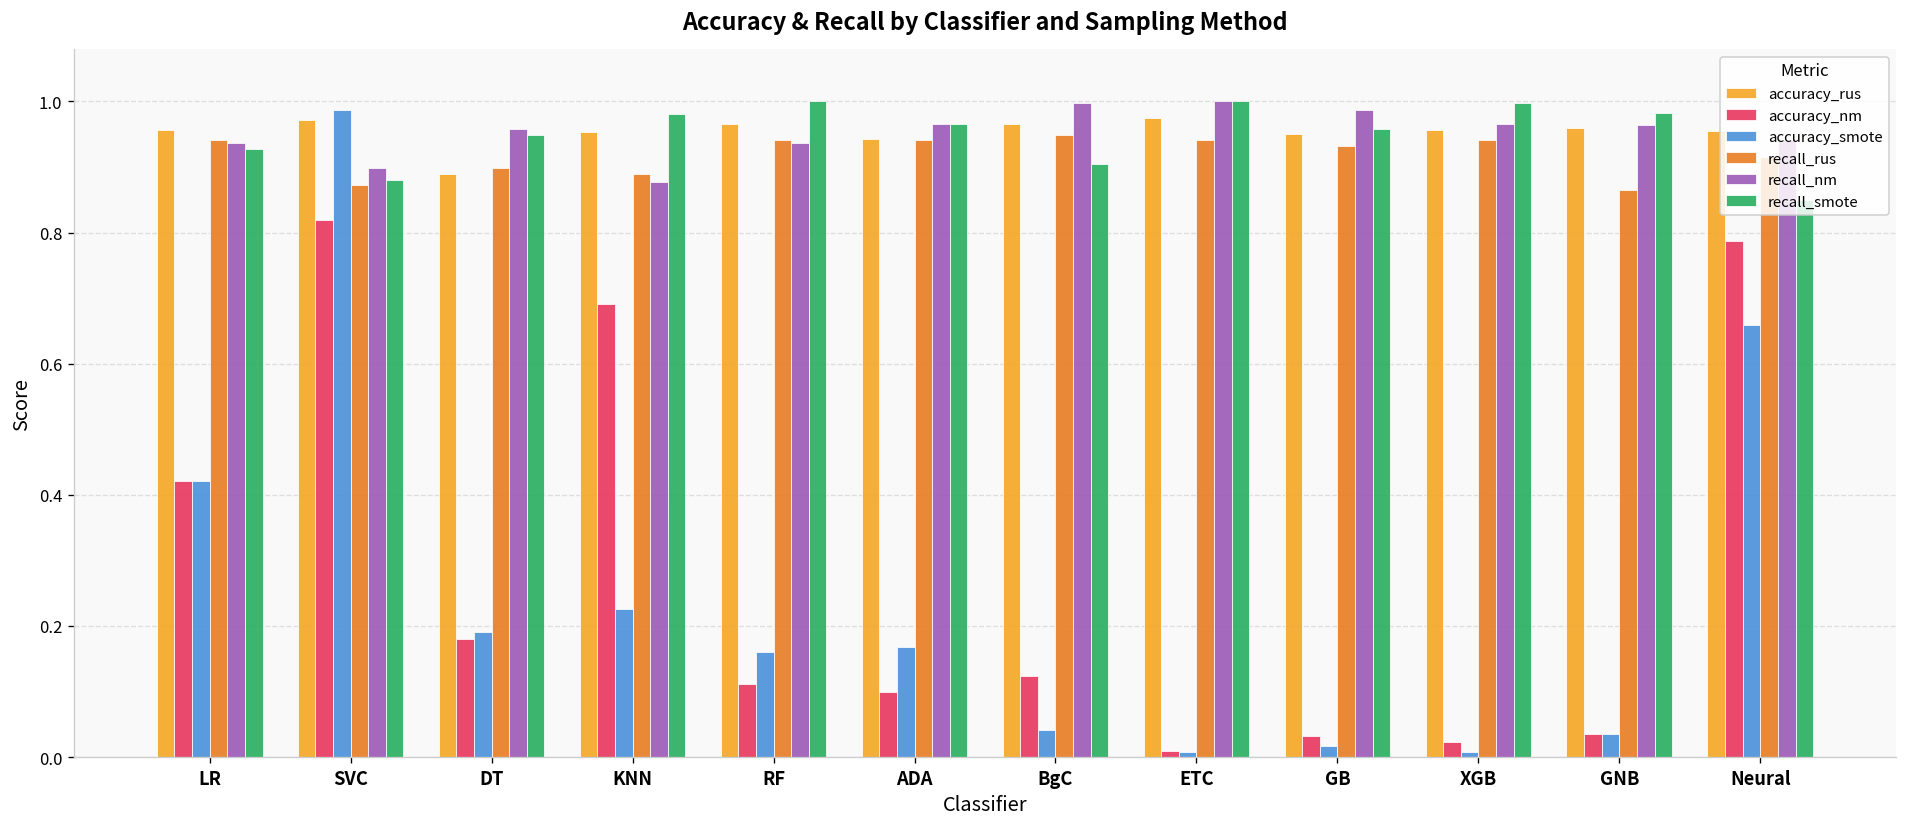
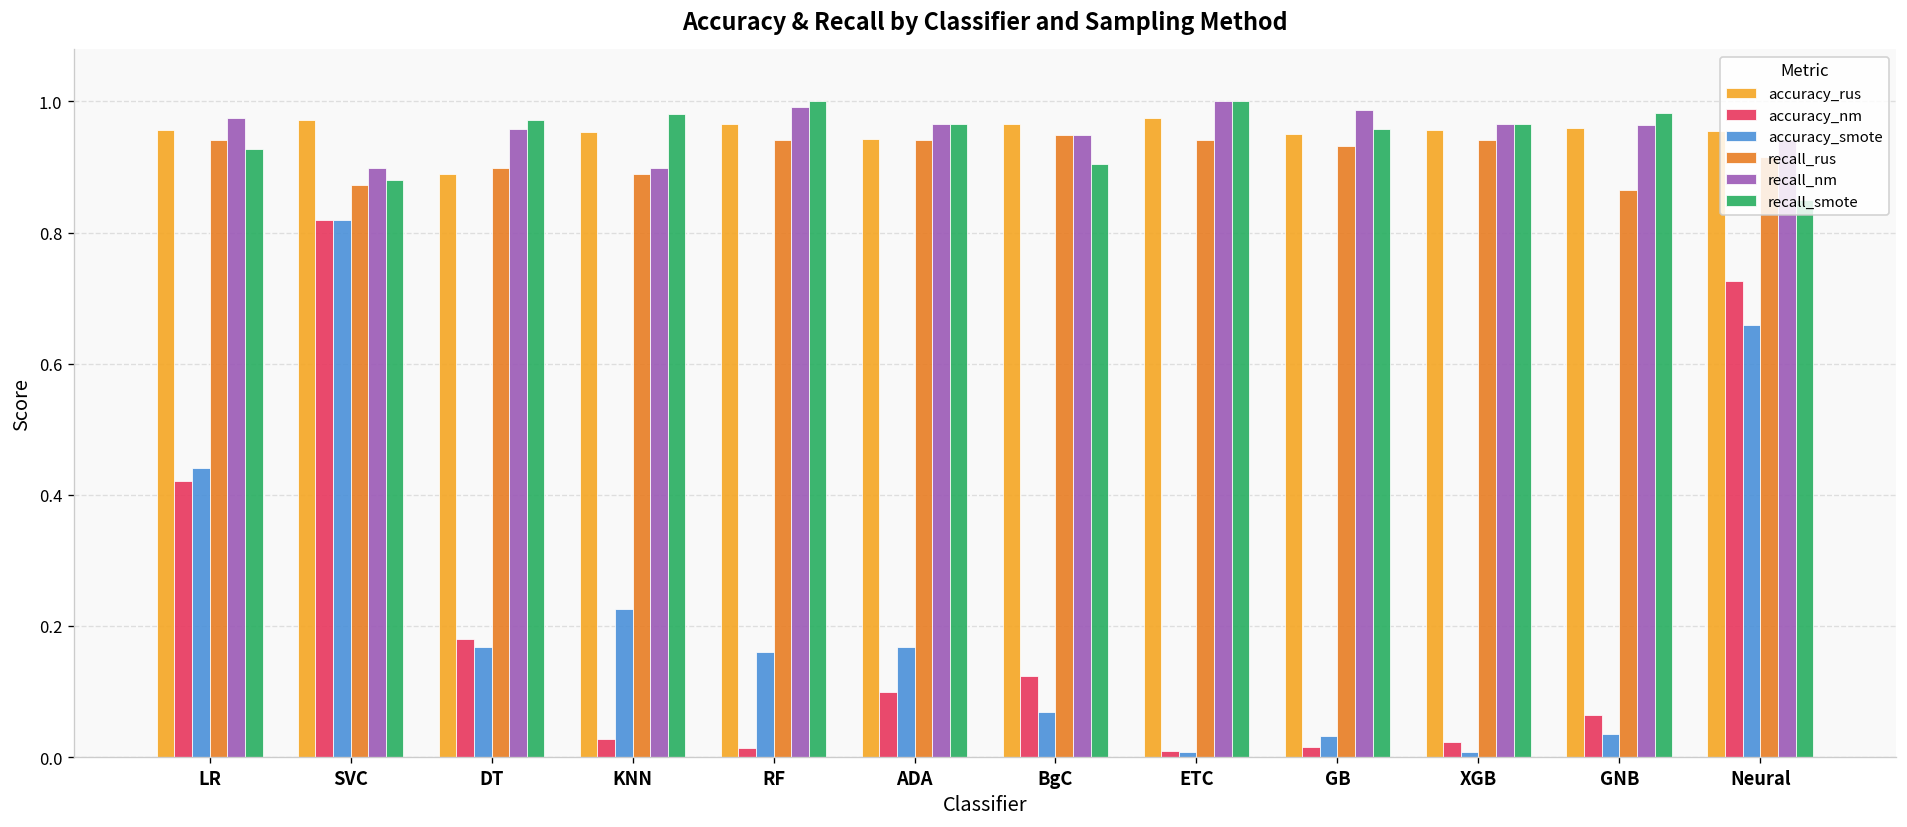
accuracy_smote, LR: 0.42 -> 0.44
recall_nm, LR: 0.94 -> 0.97
accuracy_smote, SVC: 0.99 -> 0.82
accuracy_smote, DT: 0.19 -> 0.17
recall_smote, DT: 0.95 -> 0.97
accuracy_nm, KNN: 0.69 -> 0.03
recall_nm, KNN: 0.88 -> 0.90
accuracy_nm, RF: 0.11 -> 0.01
recall_nm, RF: 0.94 -> 0.99
accuracy_smote, BgC: 0.04 -> 0.07
recall_nm, BgC: 1.00 -> 0.95
accuracy_nm, GB: 0.03 -> 0.01
accuracy_smote, GB: 0.02 -> 0.03
recall_smote, XGB: 1.00 -> 0.97
accuracy_nm, GNB: 0.04 -> 0.06
accuracy_nm, Neural: 0.79 -> 0.73
